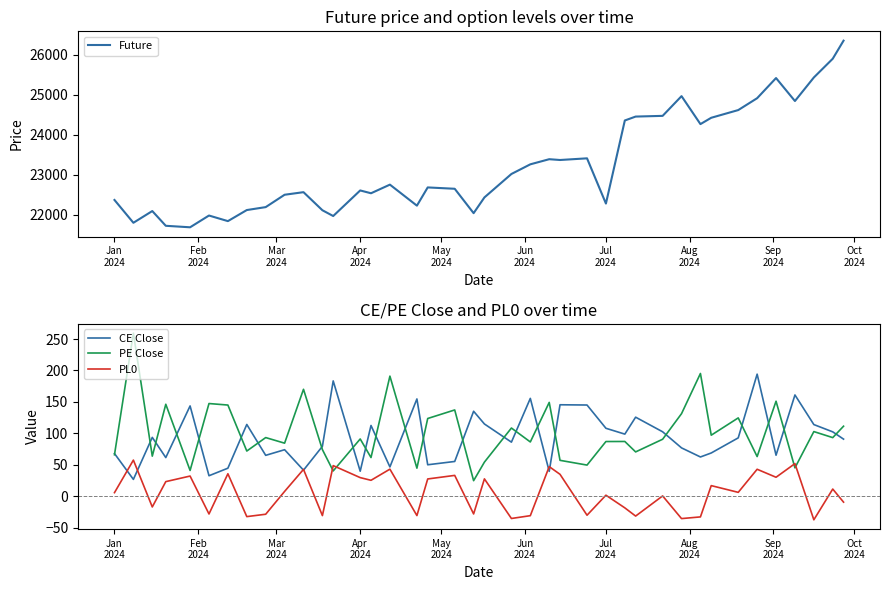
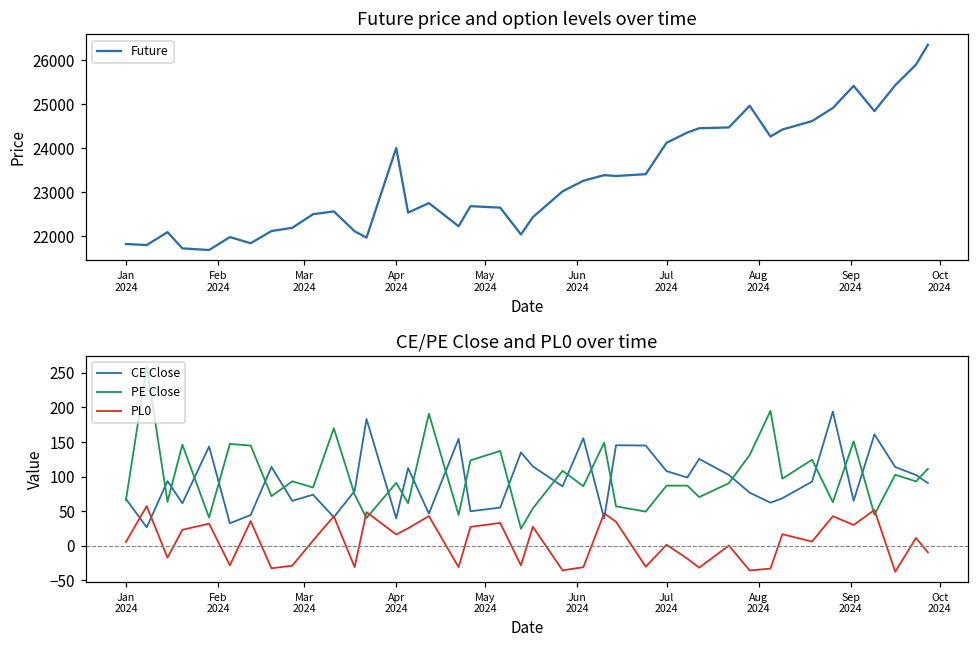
Future price and option levels over time, Jan 2024: 22400 -> 21800
Future price and option levels over time, Apr 2024: 22600 -> 24000
Future price and option levels over time, Jul 2024: 22300 -> 24100
CE/PE Close and PL0 over time, PL0, Apr 2024: 30 -> 20
